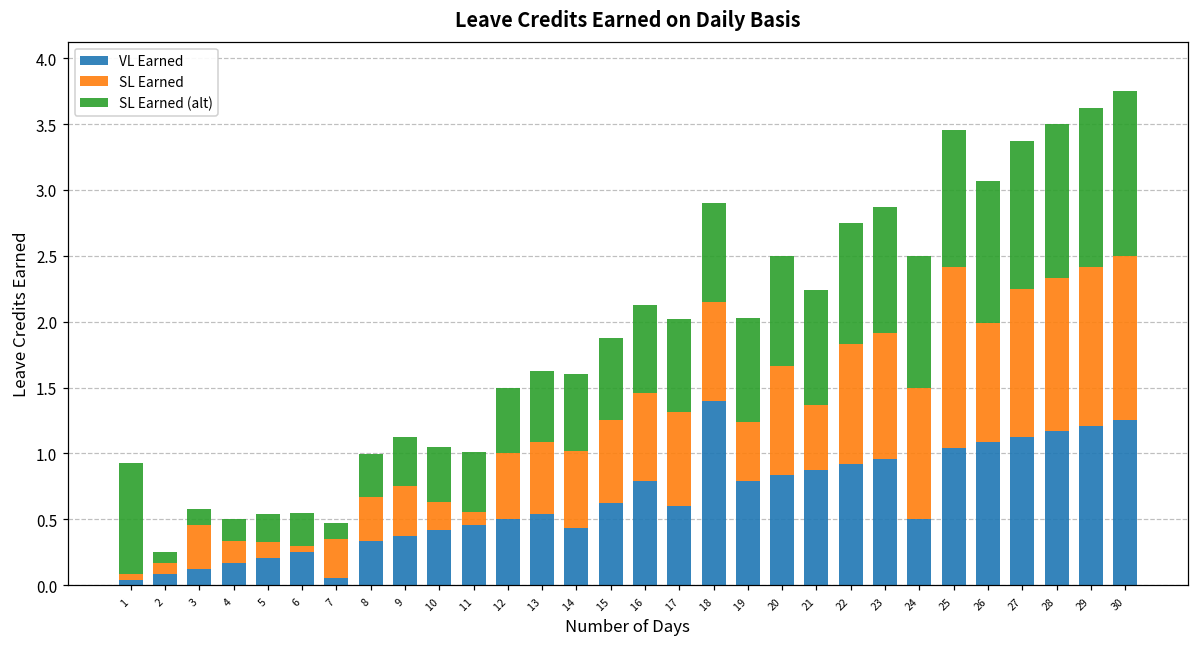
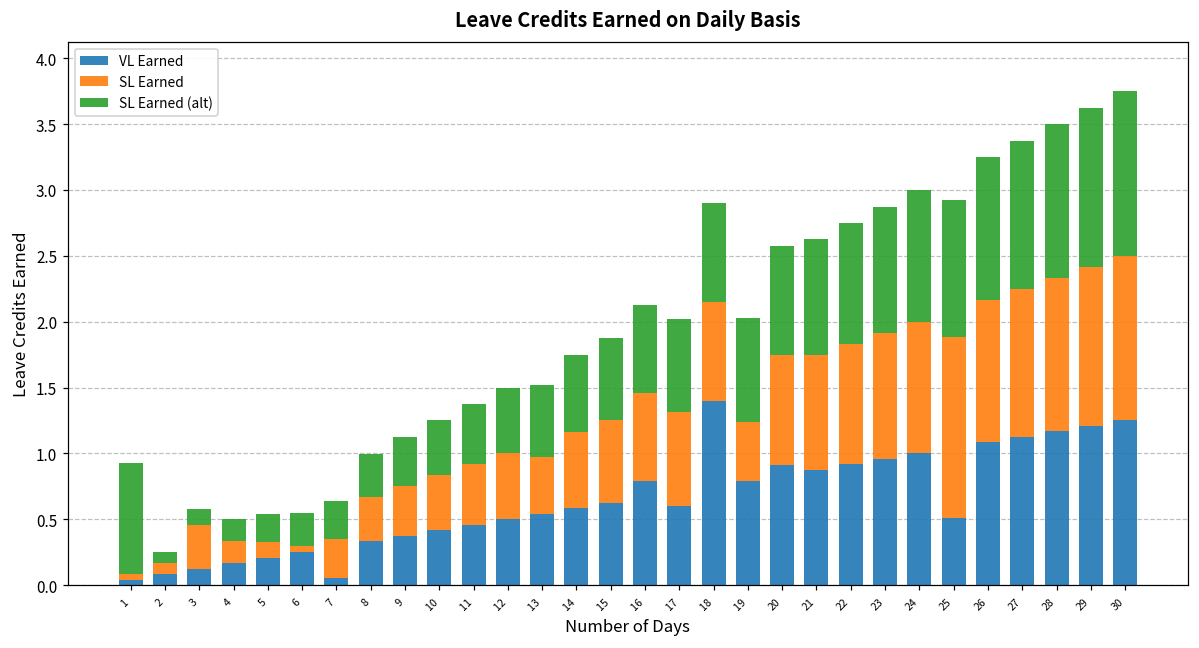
SL Earned (alt), 7: 0.12 -> 0.29
SL Earned, 10: 0.21 -> 0.42
SL Earned, 11: 0.10 -> 0.46
SL Earned, 13: 0.54 -> 0.43
VL Earned, 14: 0.44 -> 0.58
VL Earned, 20: 0.83 -> 0.91
SL Earned, 21: 0.49 -> 0.88
VL Earned, 24: 0.5 -> 1.0
VL Earned, 25: 1.04 -> 0.51
SL Earned, 26: 0.91 -> 1.08
